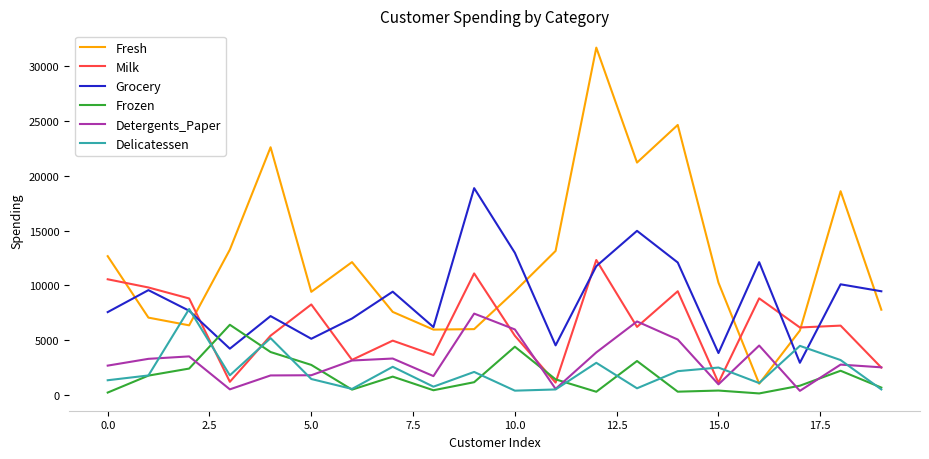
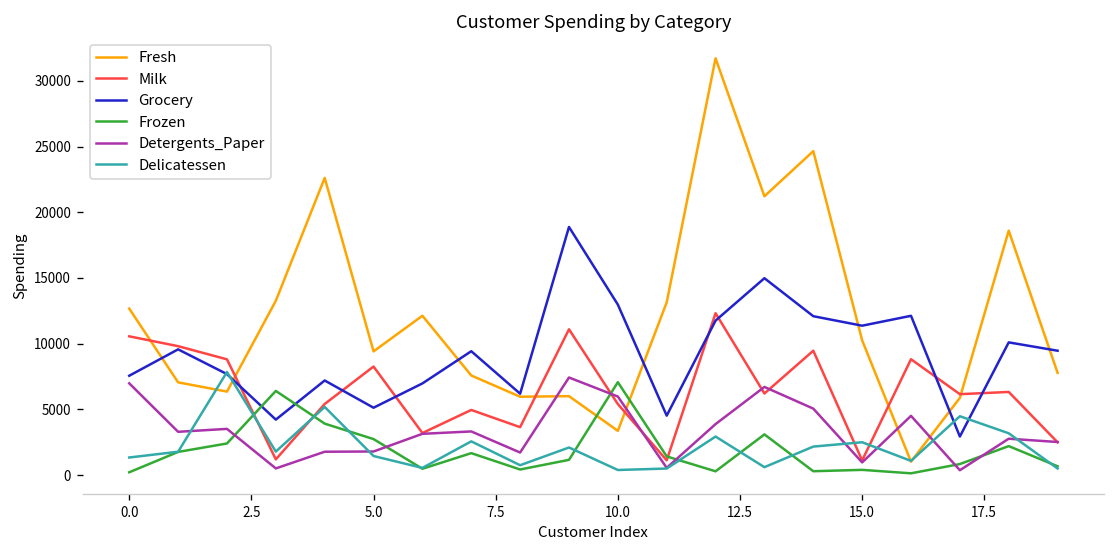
Detergents_Paper, 0.0: 2700 -> 7000
Fresh, 10.0: 9500 -> 3400
Frozen, 10.0: 4400 -> 7100
Grocery, 15.0: 3800 -> 11400
